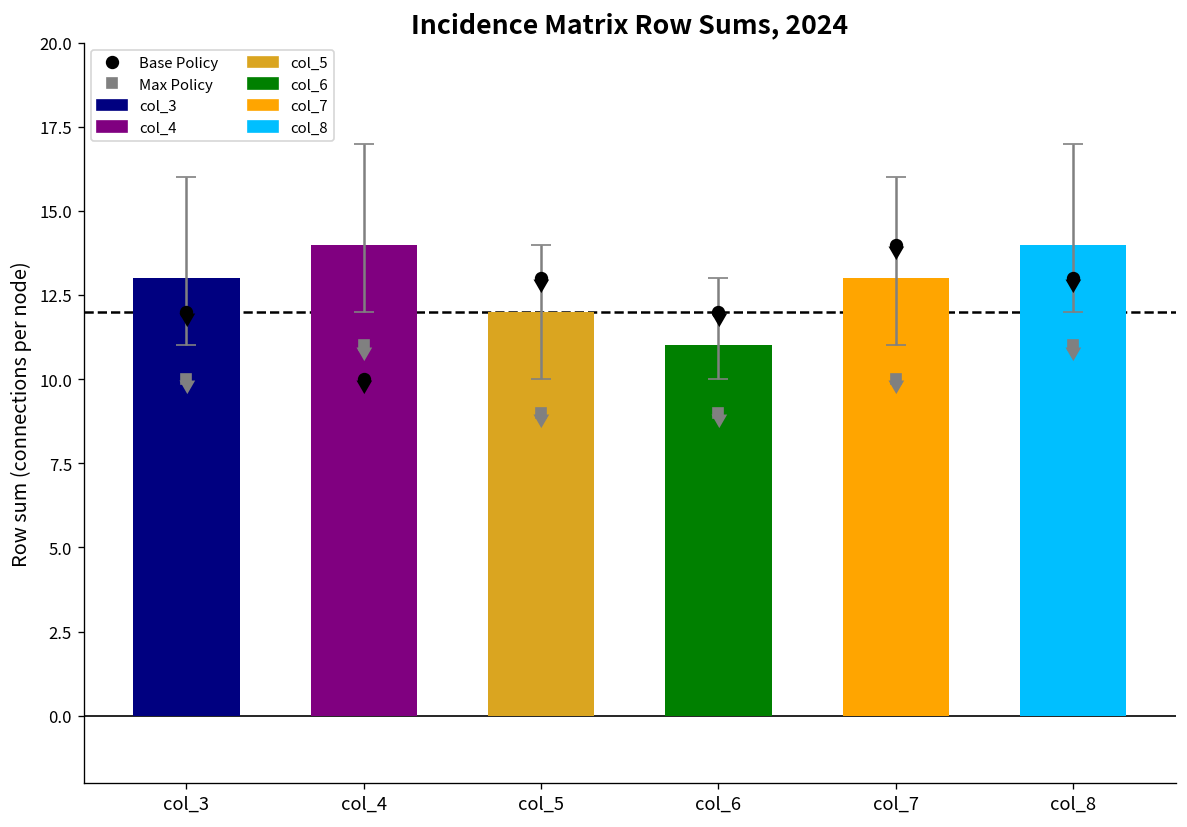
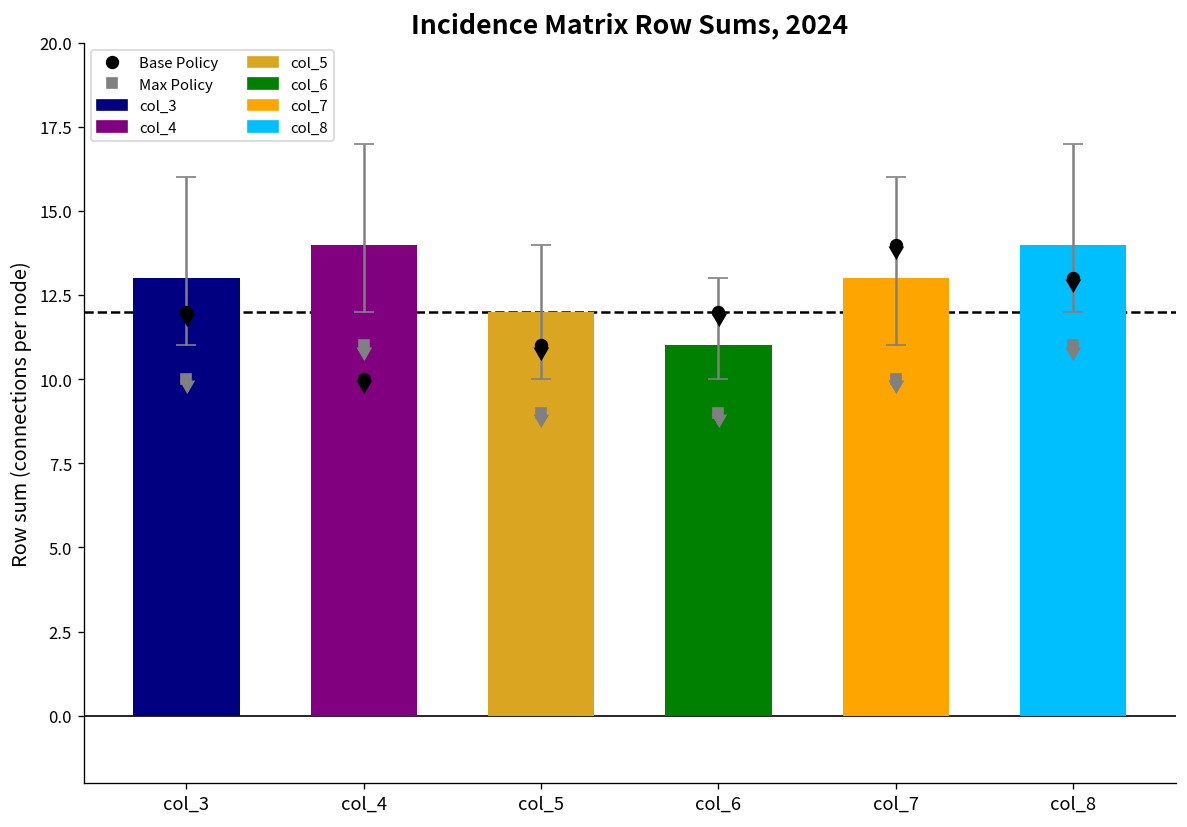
Base Policy, col_5: 13 -> 11
